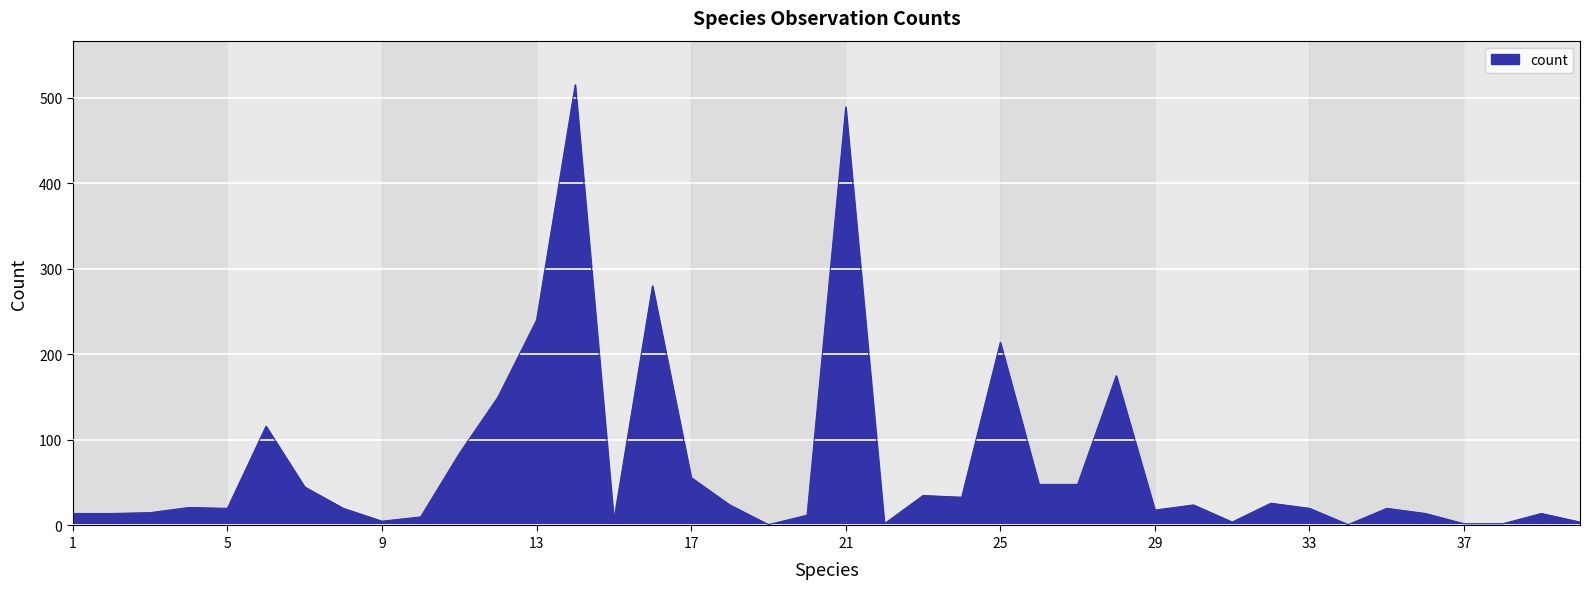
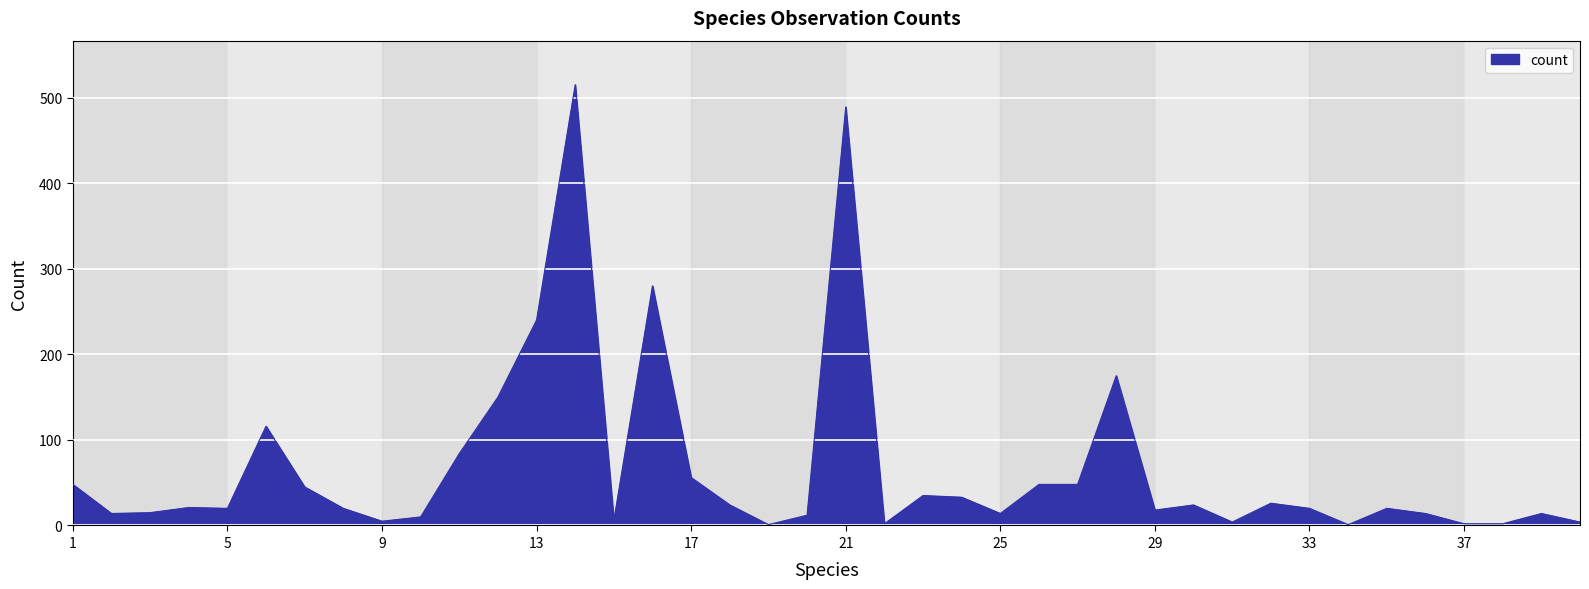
1: 10 -> 50
25: 210 -> 10
